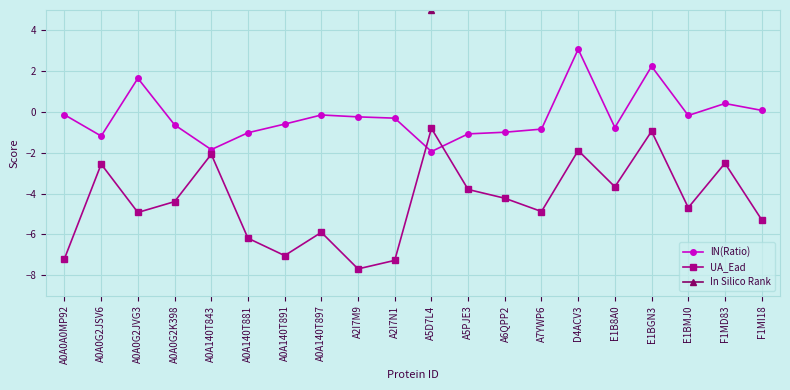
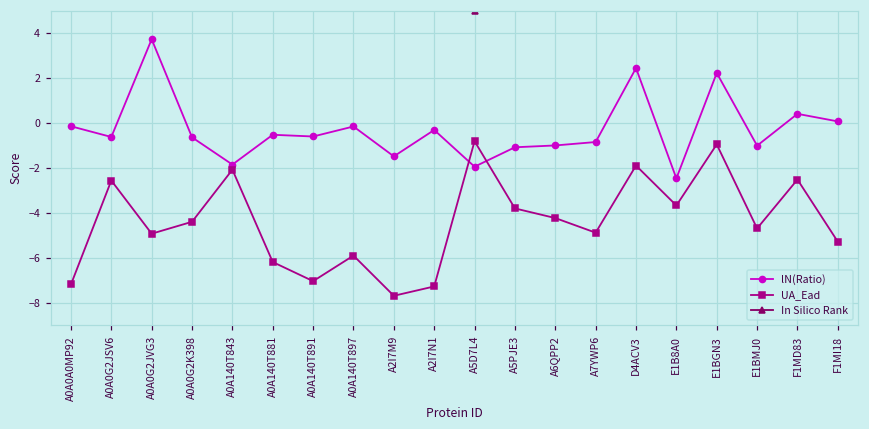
lN(Ratio), A0A0G2JSV6: -1.2 -> -0.6
lN(Ratio), A0A0G2JVG3: 1.7 -> 3.7
lN(Ratio), A0A140T881: -1.0 -> -0.5
lN(Ratio), A2I7M9: -0.2 -> -1.5
lN(Ratio), D4ACV3: 3.1 -> 2.5
lN(Ratio), E1B8A0: -0.8 -> -2.5
lN(Ratio), E1BMJ0: -0.2 -> -1.0
